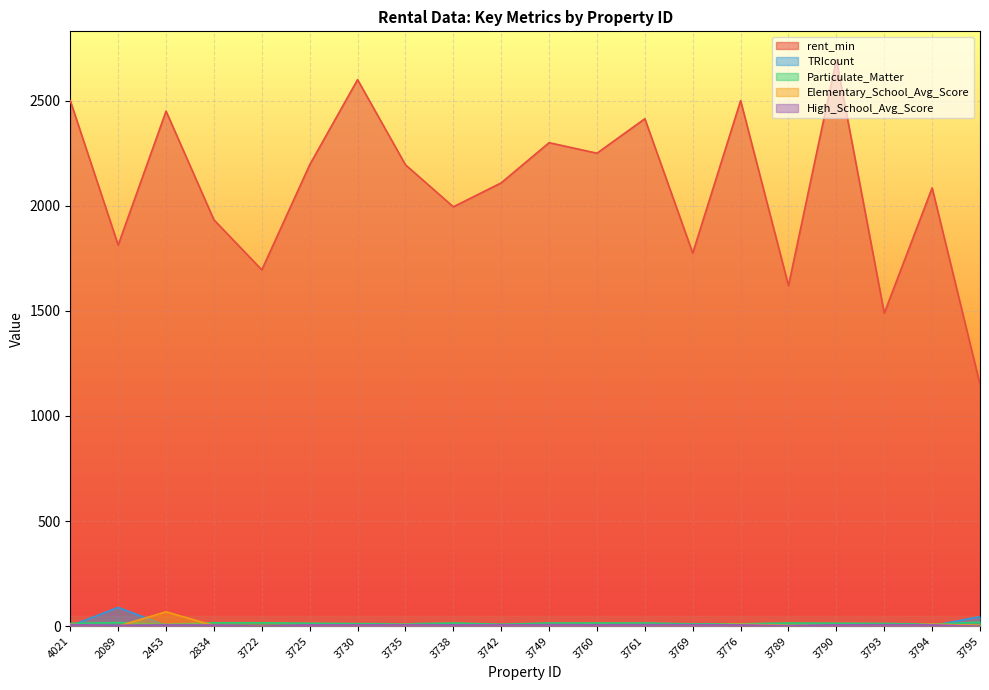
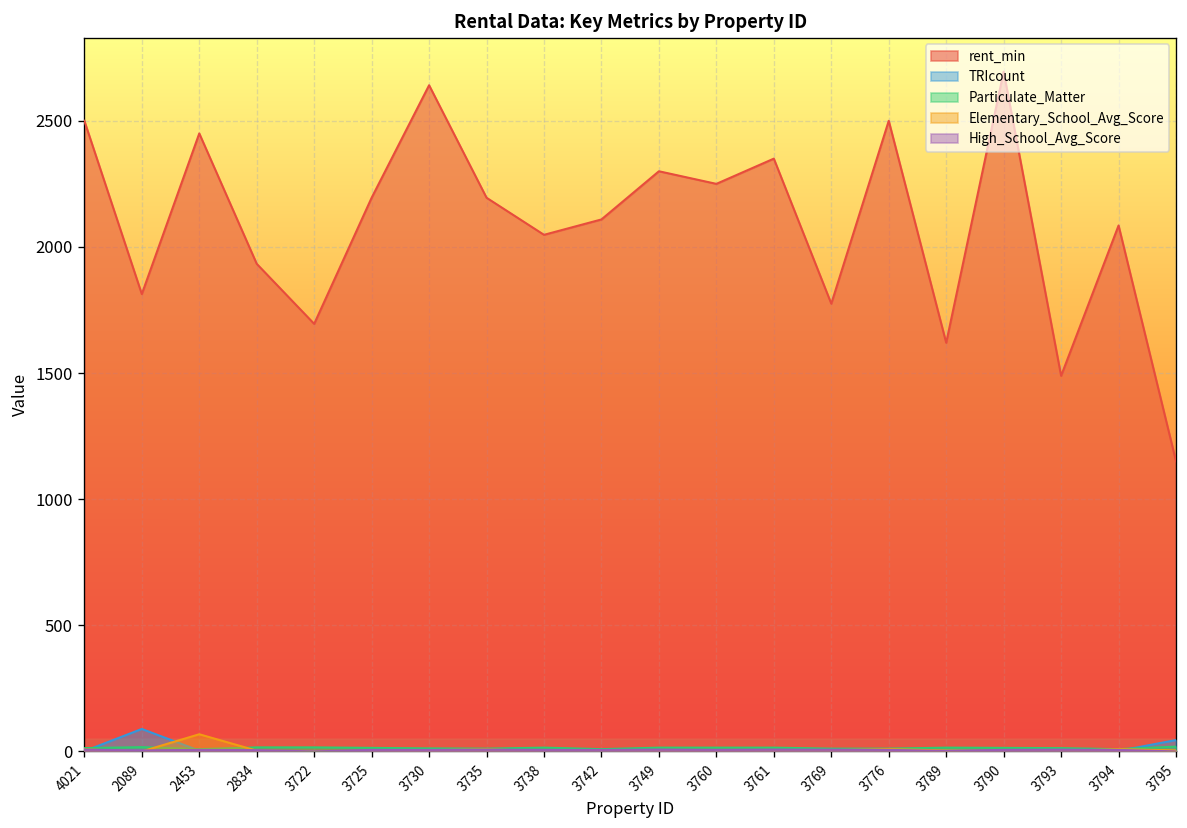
rent_min, 3730: 2600 -> 2640
rent_min, 3738: 2000 -> 2050
rent_min, 3761: 2410 -> 2350
